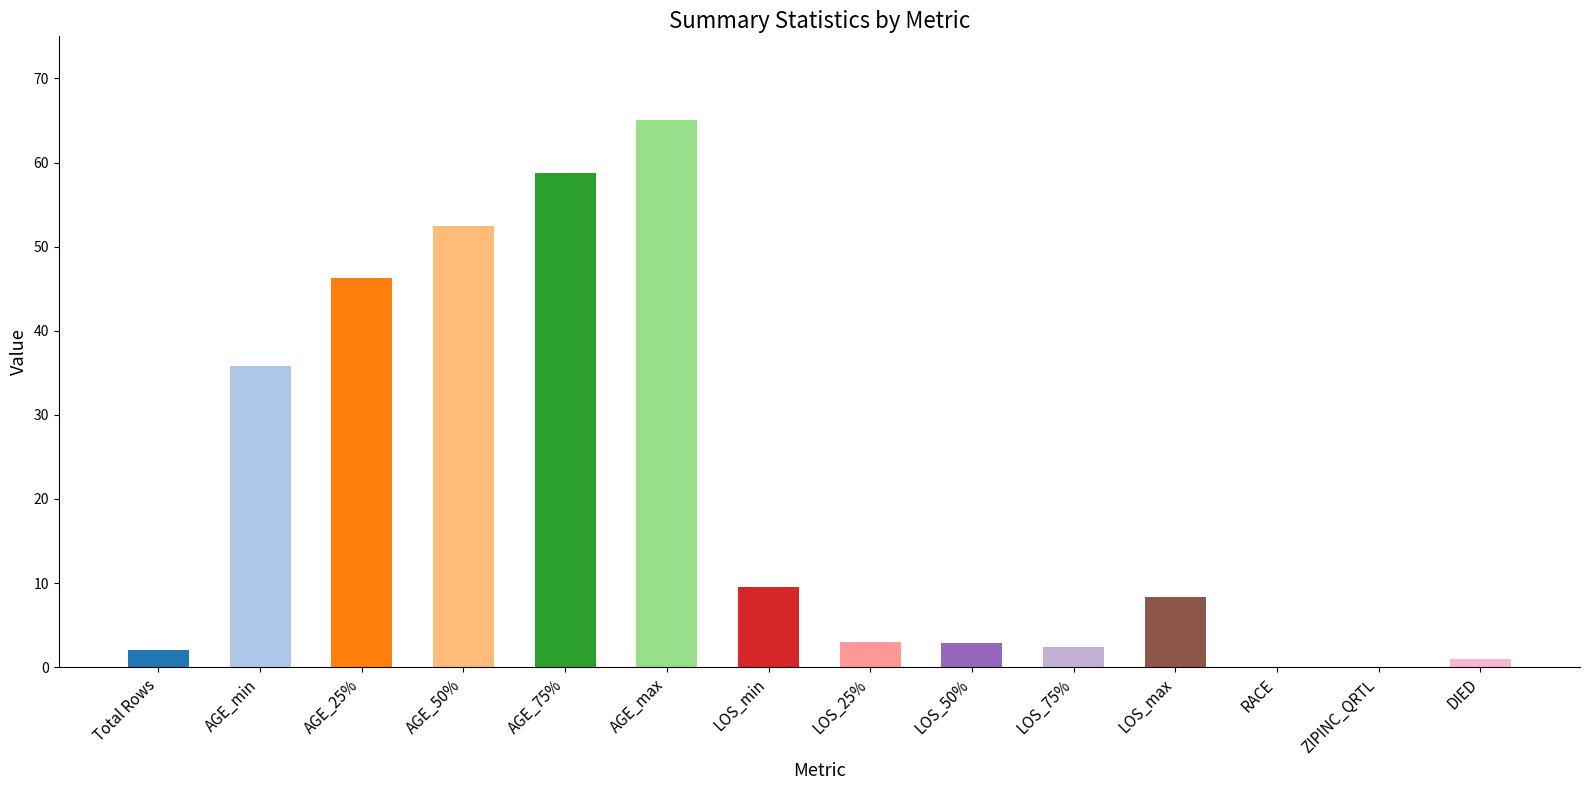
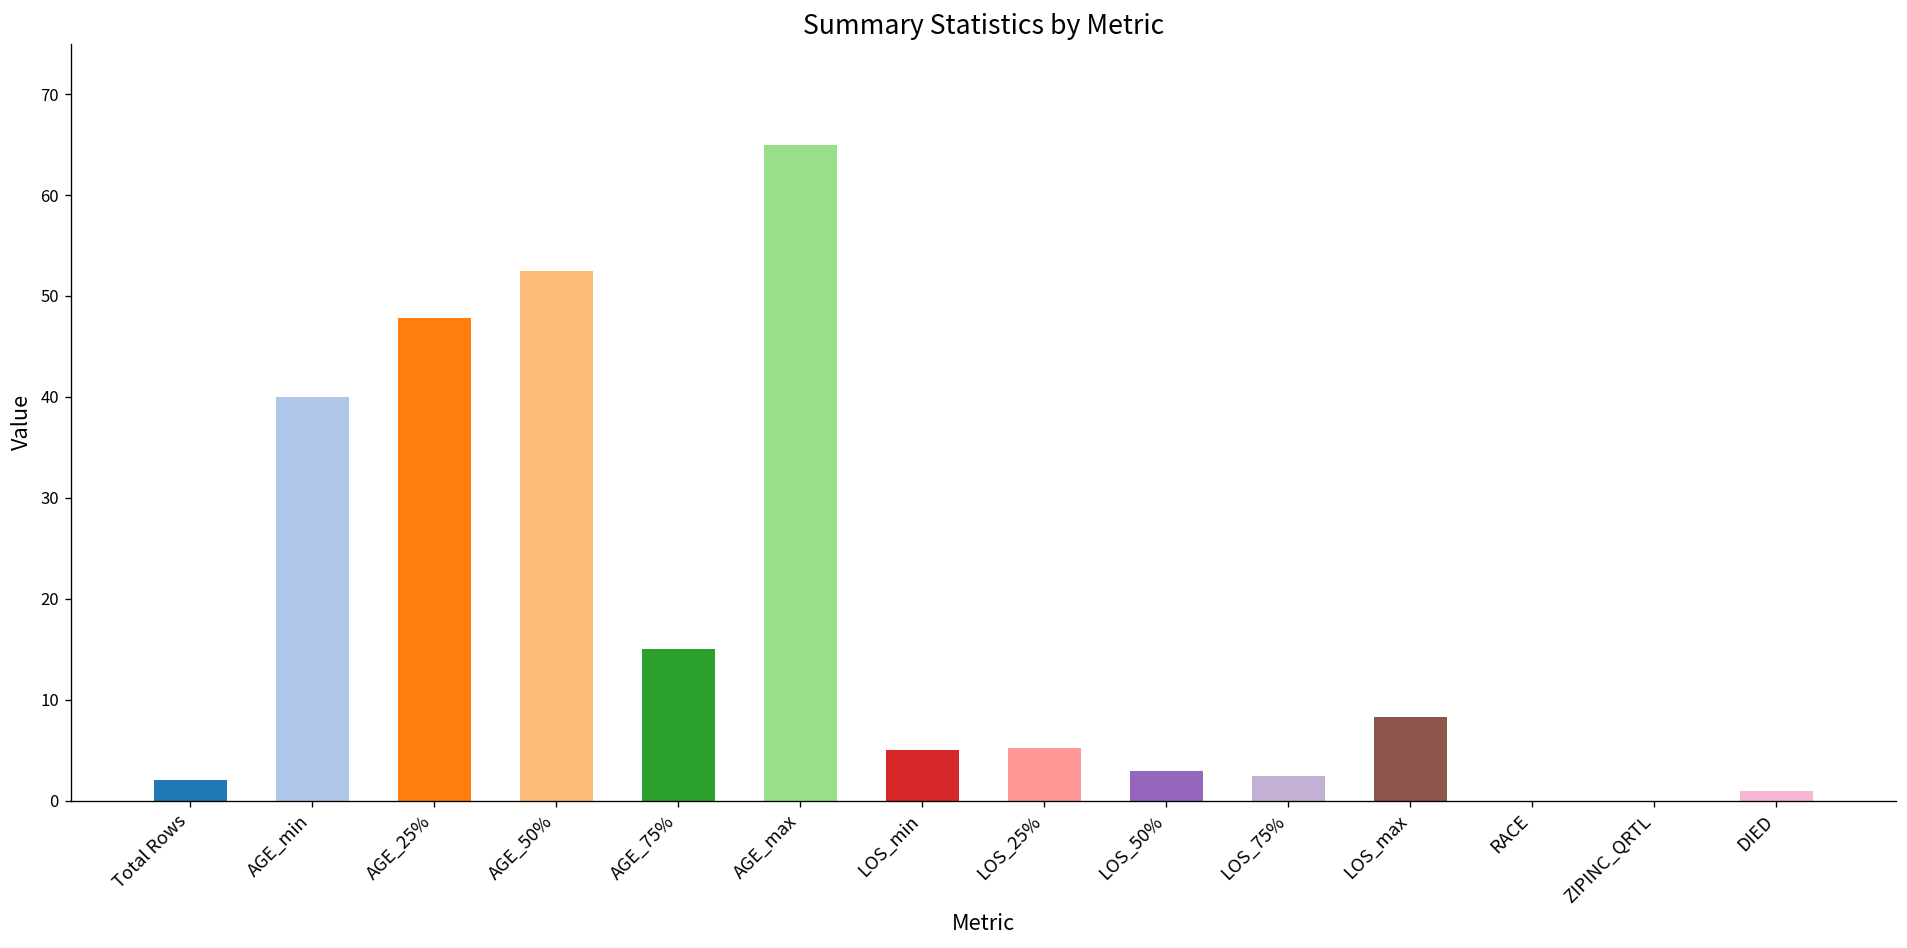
AGE_min: 36 -> 40
AGE_25%: 46 -> 48
AGE_75%: 59 -> 15
LOS_min: 10 -> 5
LOS_25%: 3 -> 5
